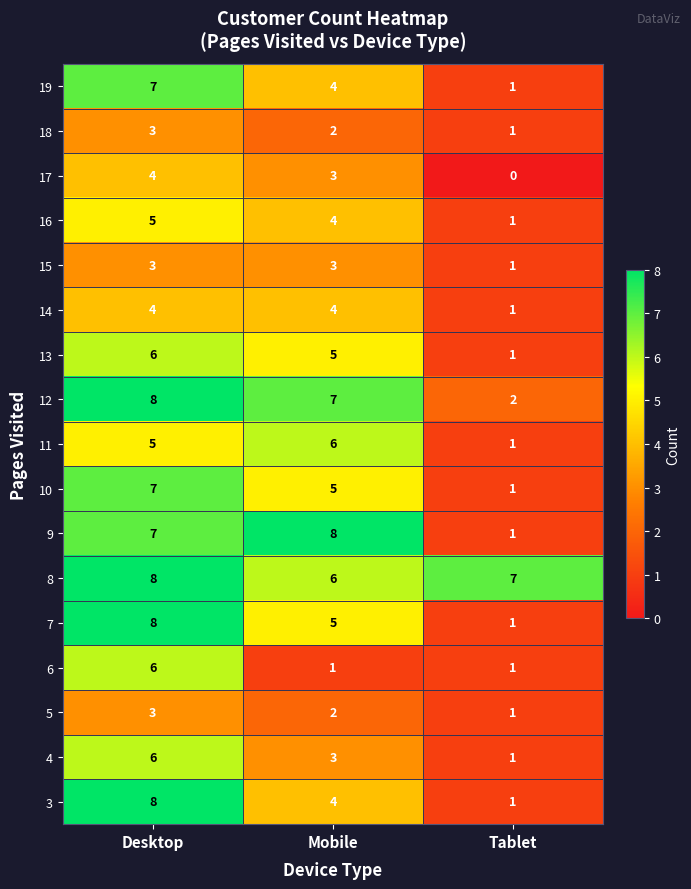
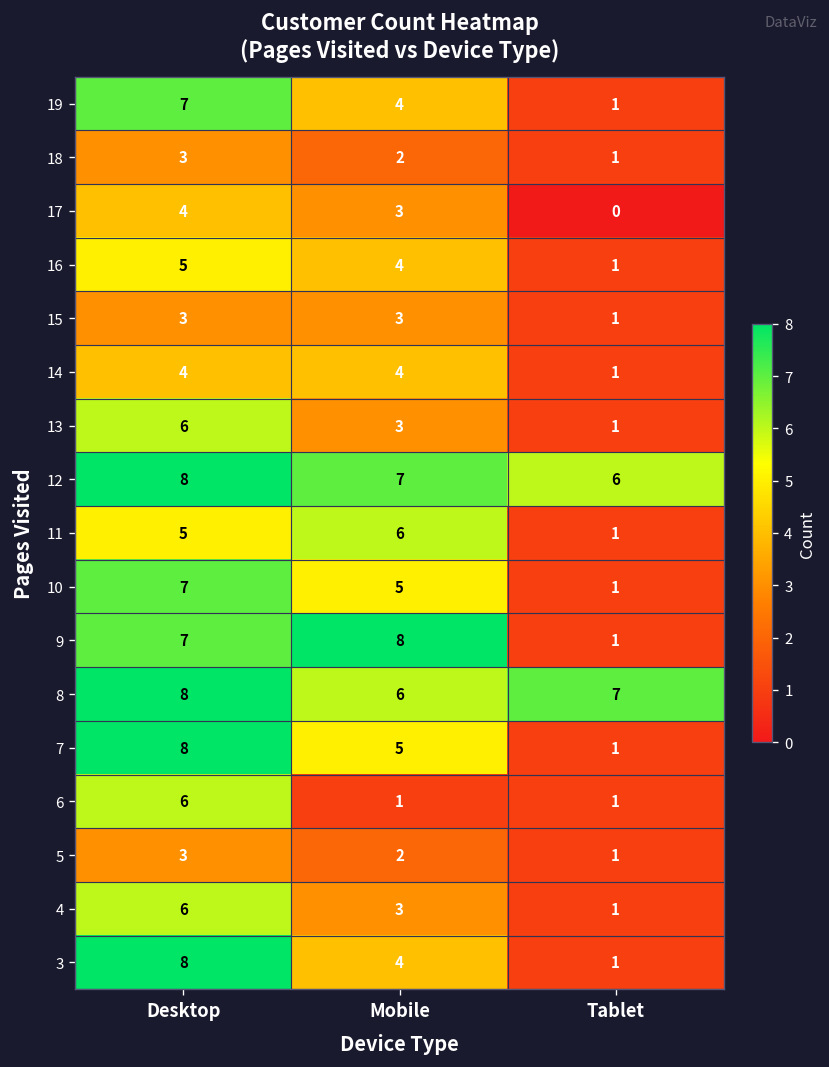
13, Mobile: 5 -> 3
12, Tablet: 2 -> 6
